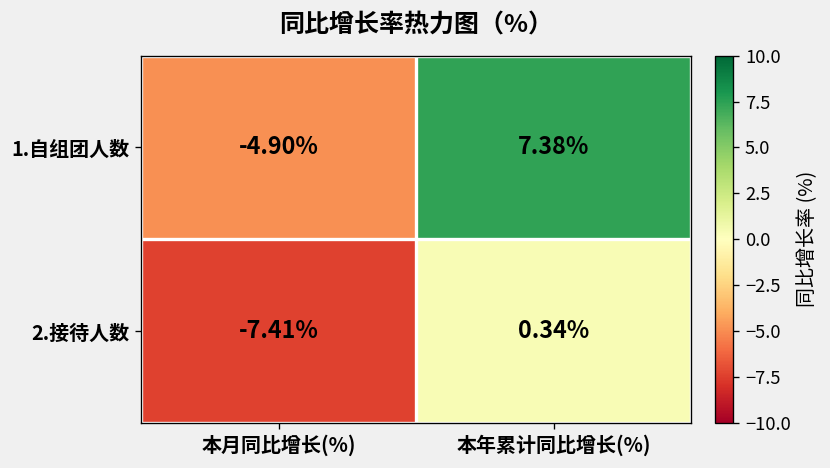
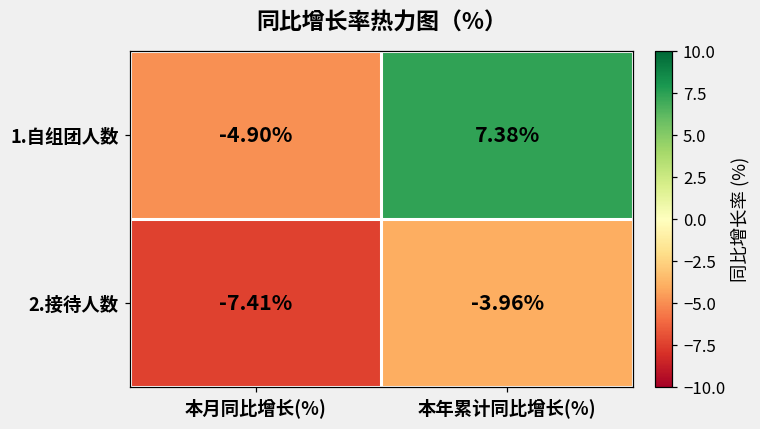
2.接待人数, 本年累计同比增长(%): 0.34% -> -3.96%
